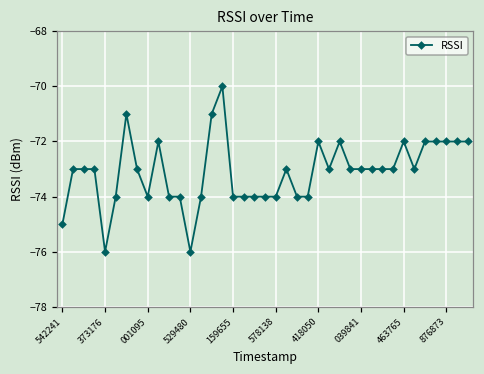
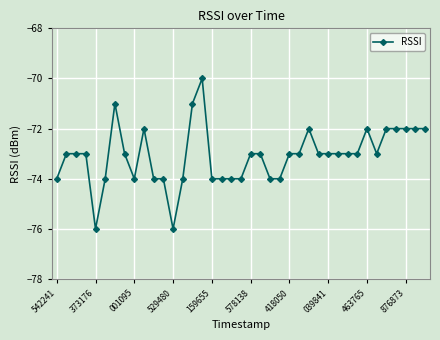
542241: -75 -> -74
578138: -74 -> -73
418050: -72 -> -73
